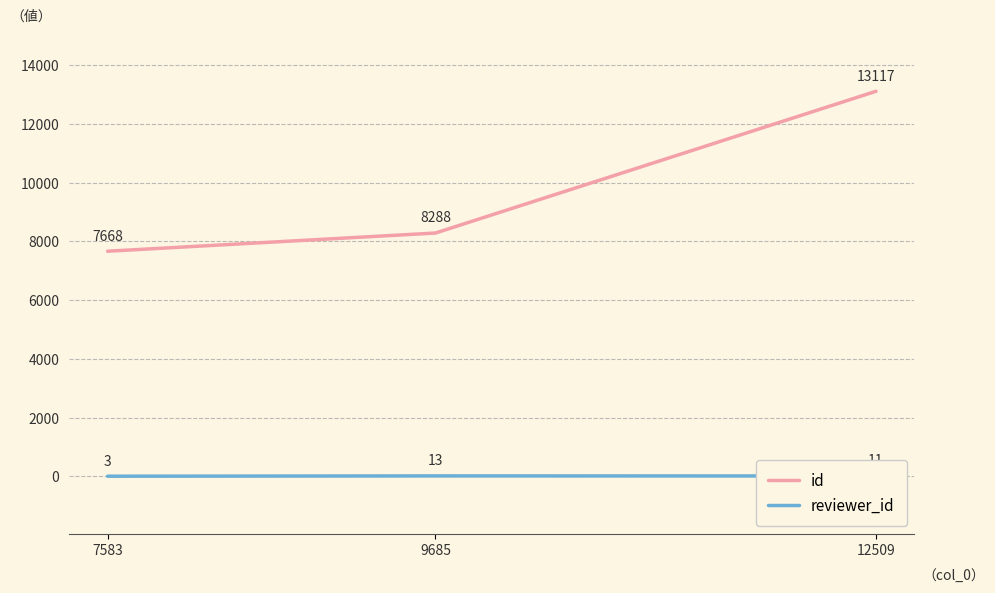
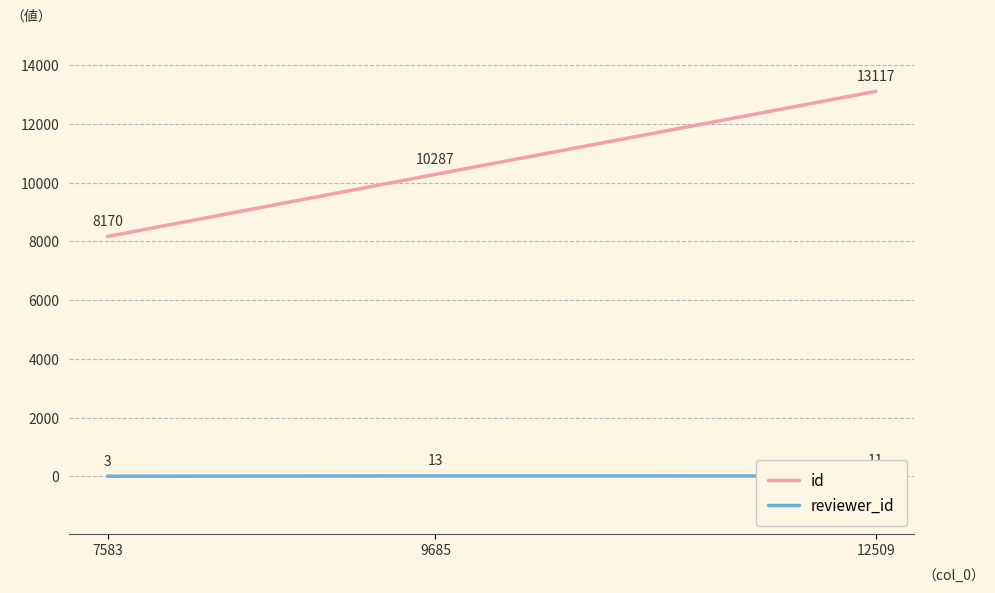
id, 7583: 7668 -> 8170
id, 9685: 8288 -> 10287
